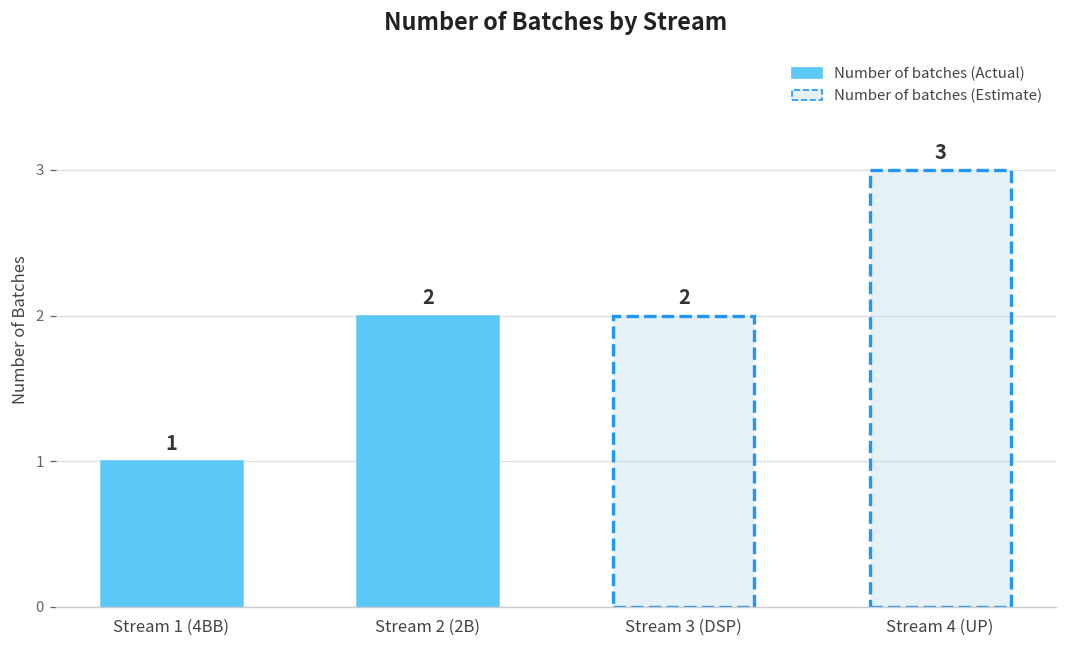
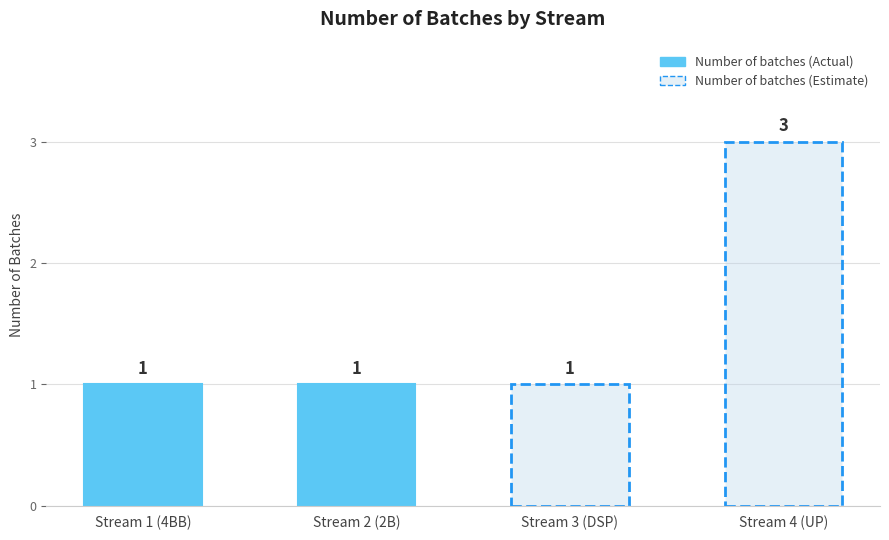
Number of batches (Actual), Stream 2 (2B): 2 -> 1
Number of batches (Estimate), Stream 3 (DSP): 2 -> 1
